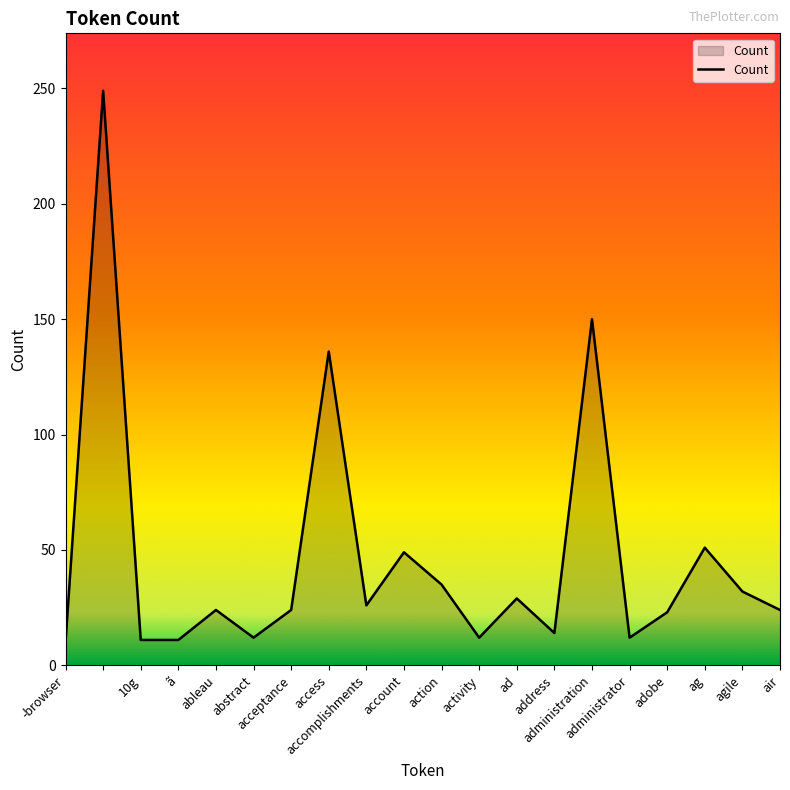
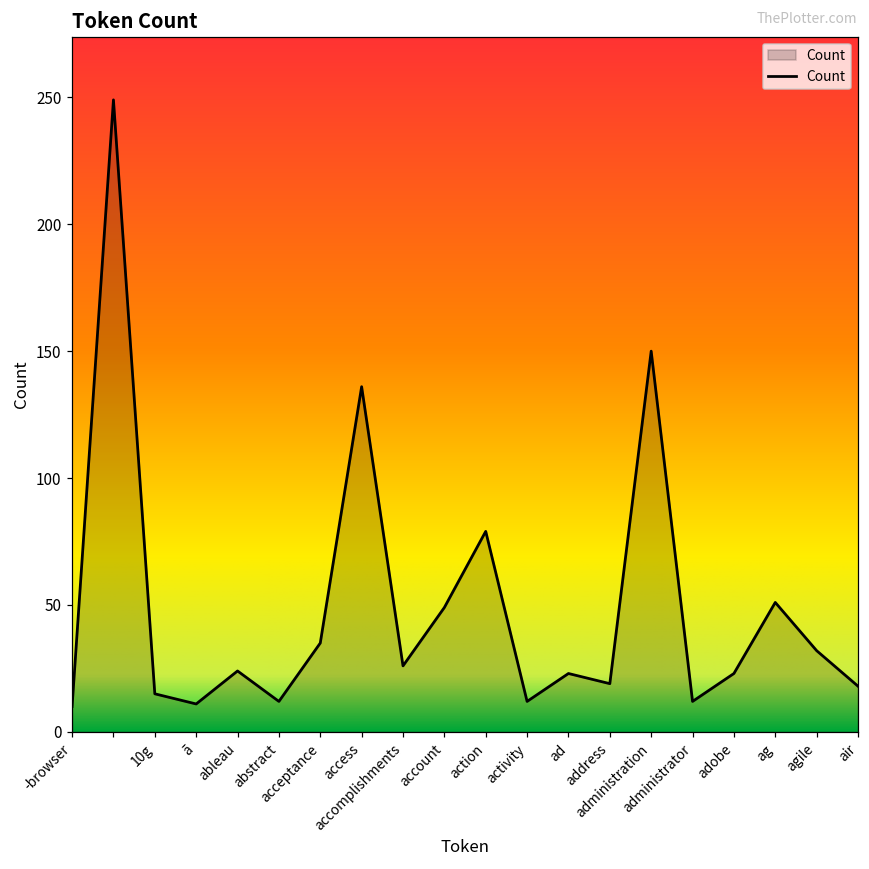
10g: 11 -> 15
acceptance: 24 -> 35
action: 35 -> 79
ad: 29 -> 23
address: 14 -> 19
air: 24 -> 18
